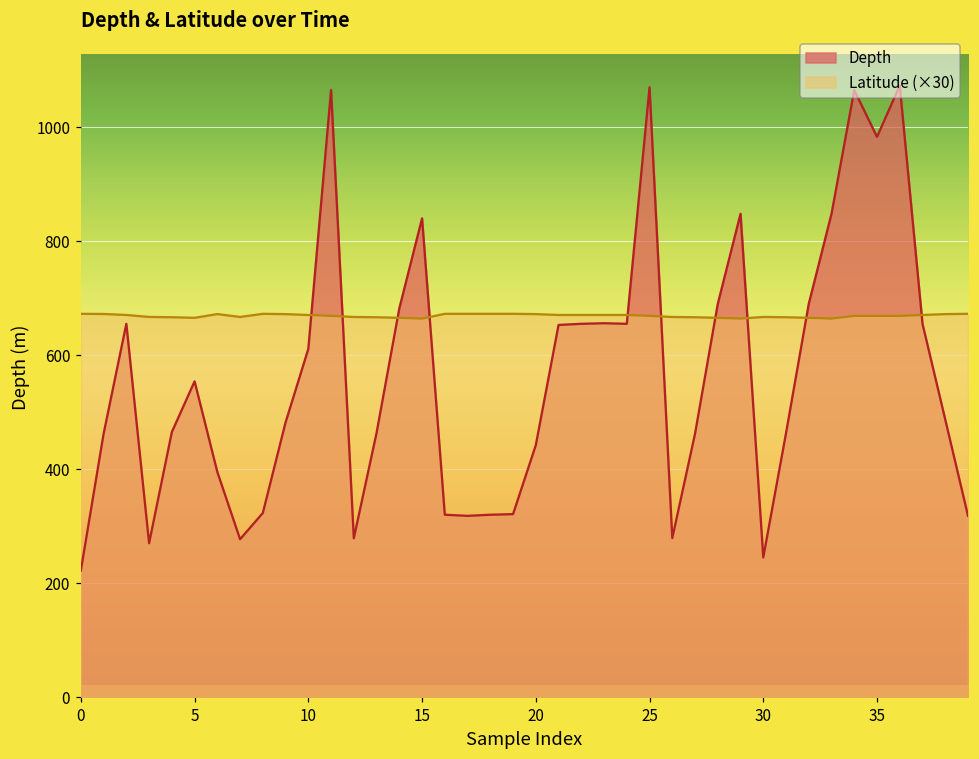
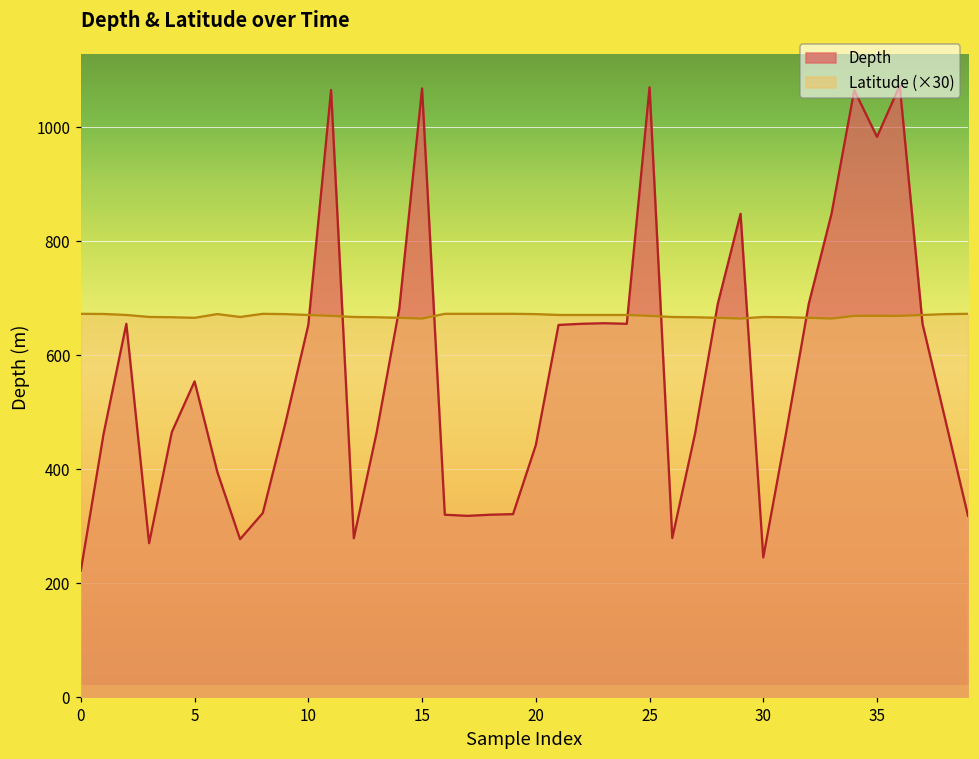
Depth, 10: 610 -> 650
Depth, 15: 840 -> 1070
